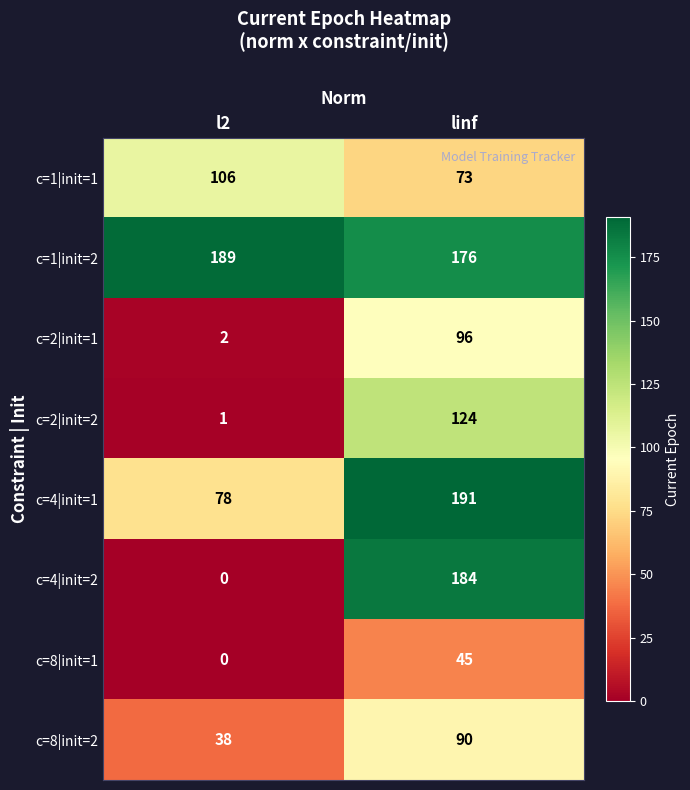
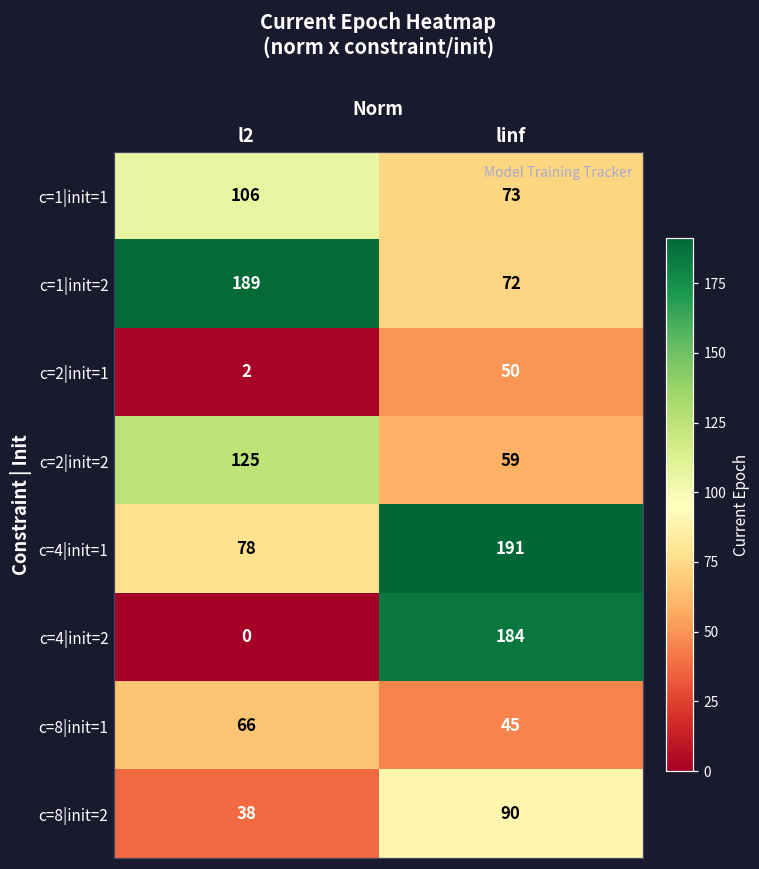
c=1|init=2, linf: 176 -> 72
c=2|init=1, linf: 96 -> 50
c=2|init=2, l2: 1 -> 125
c=2|init=2, linf: 124 -> 59
c=8|init=1, l2: 0 -> 66
